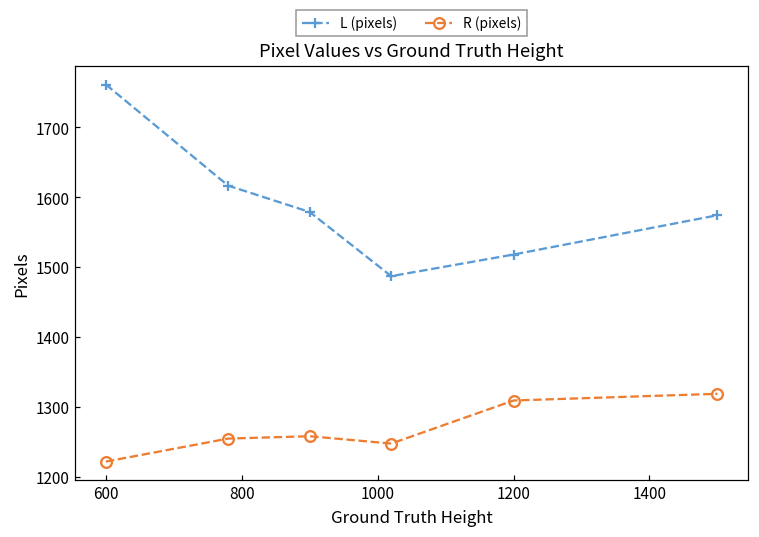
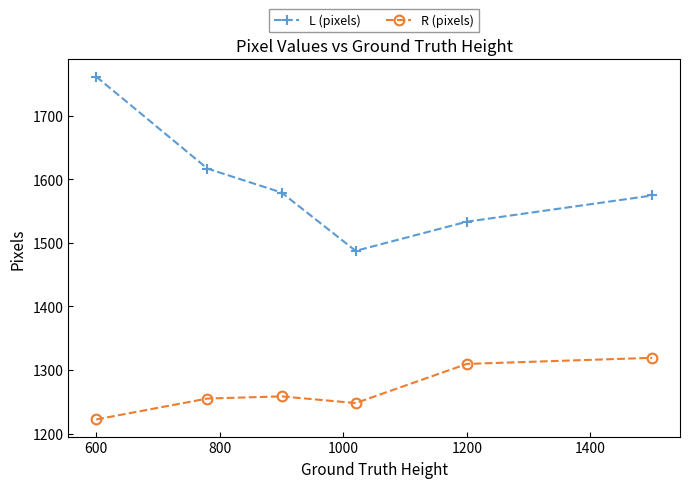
L (pixels), 1200: 1520 -> 1530
